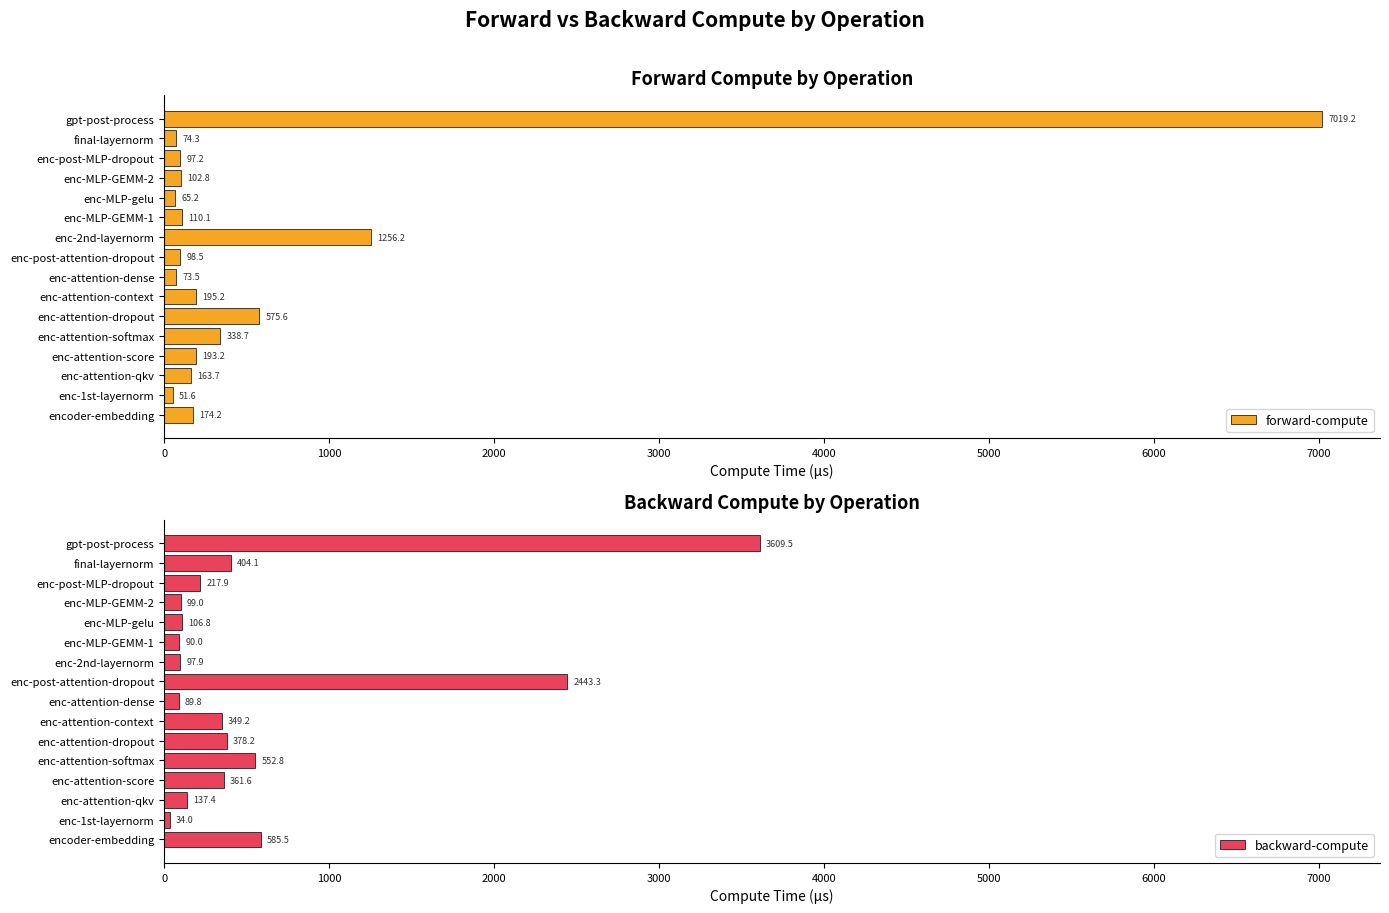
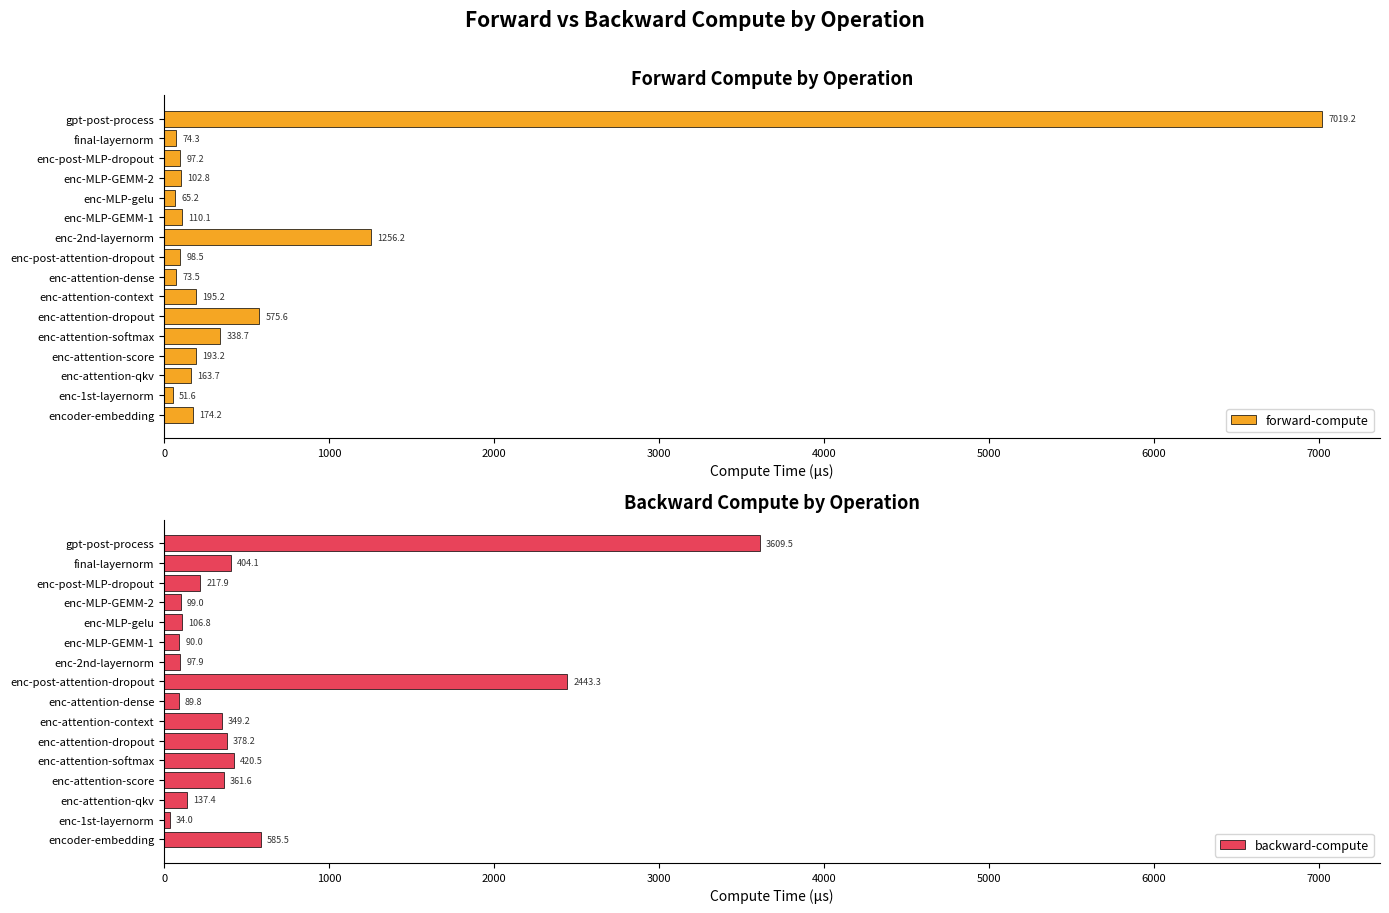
Backward Compute by Operation, enc-attention-softmax: 552.8 -> 420.5
